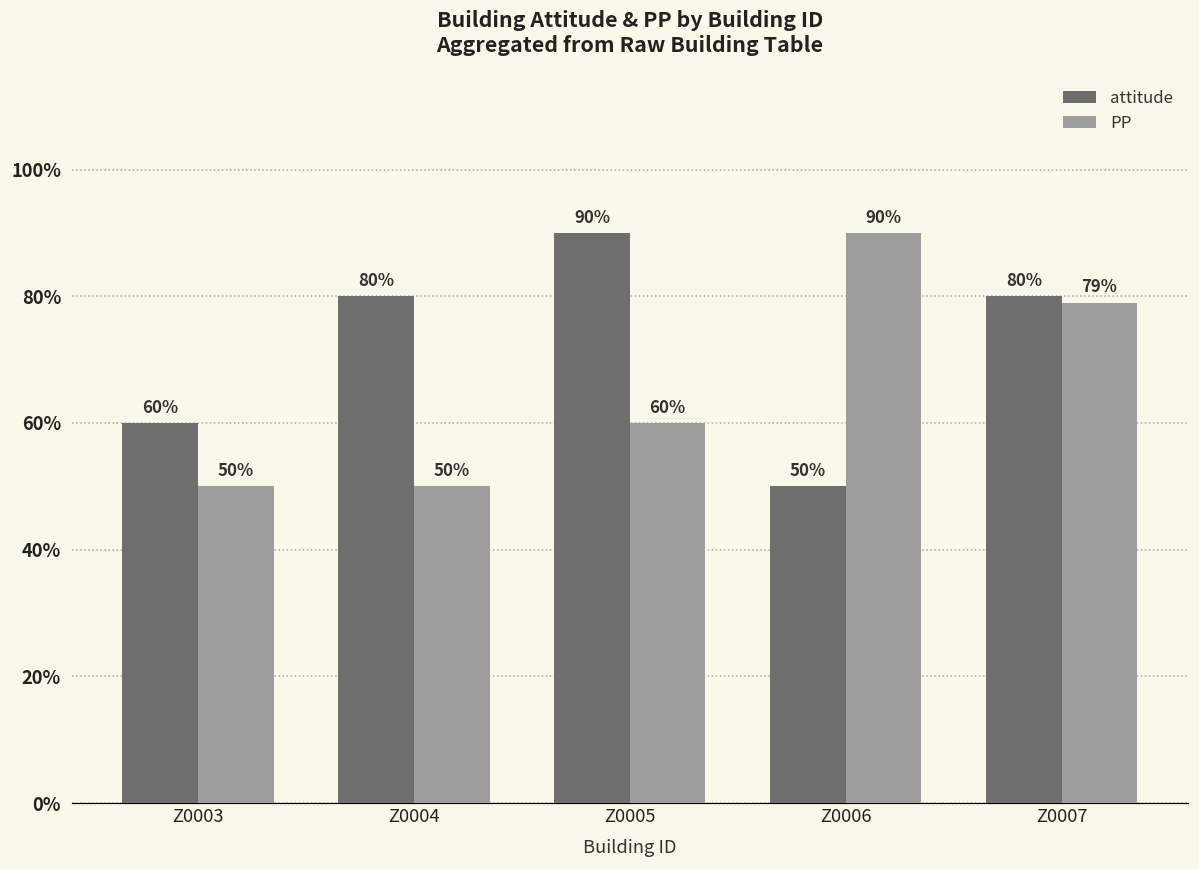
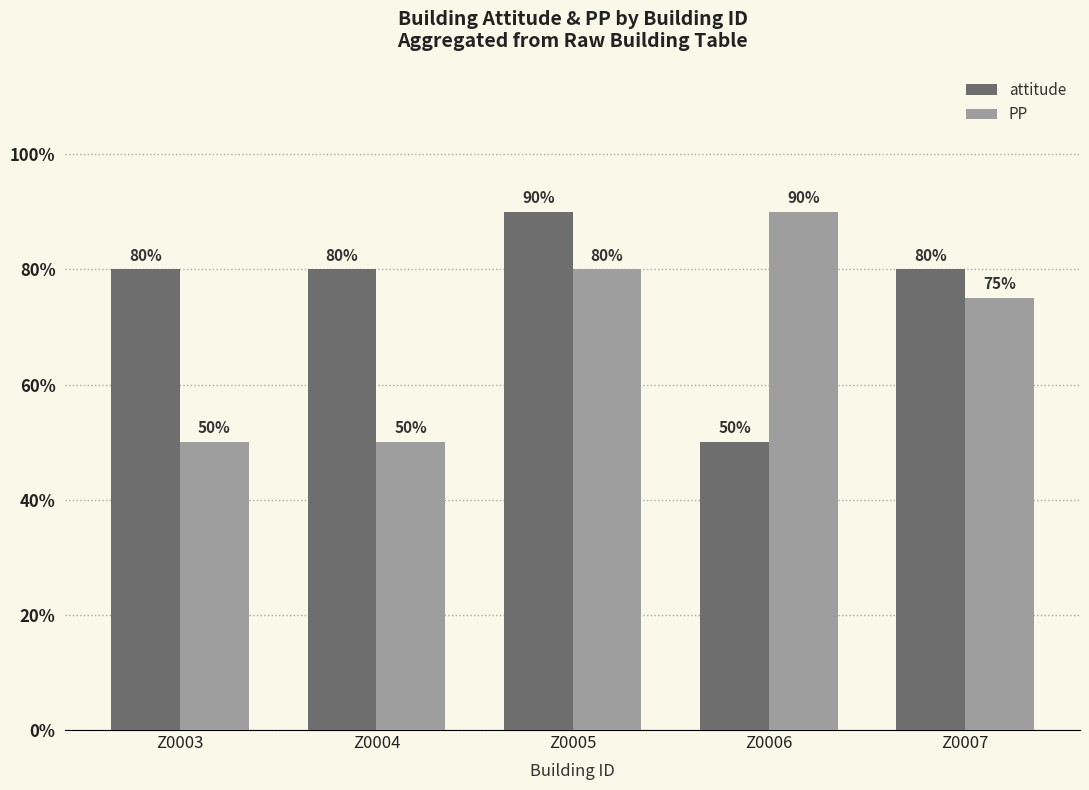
attitude, Z0003: 60% -> 80%
PP, Z0005: 60% -> 80%
PP, Z0007: 79% -> 75%
